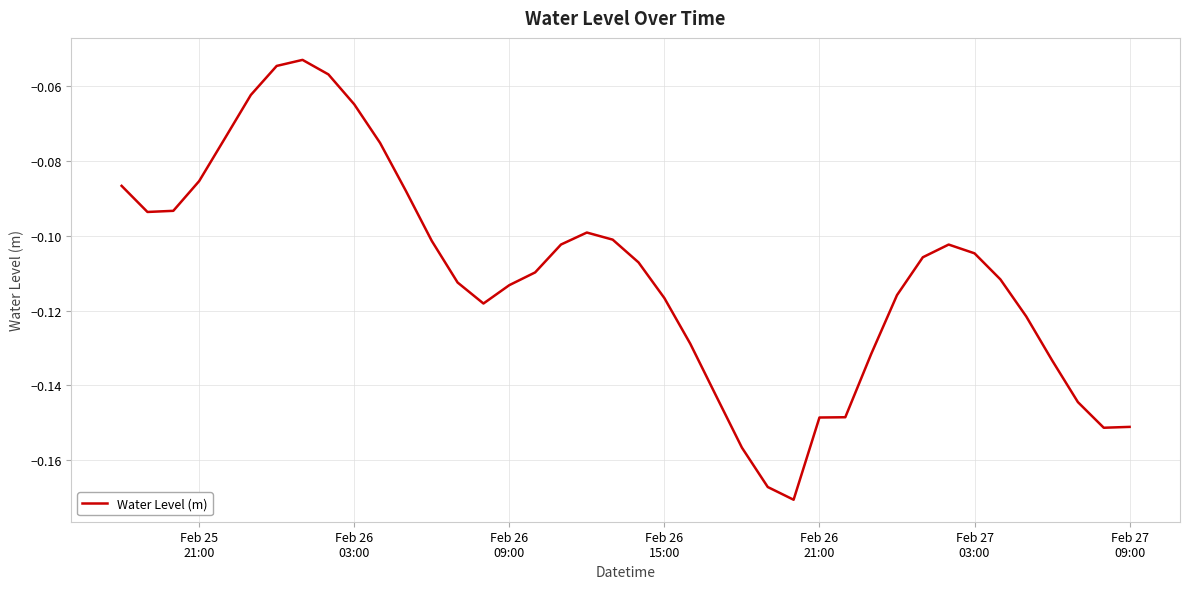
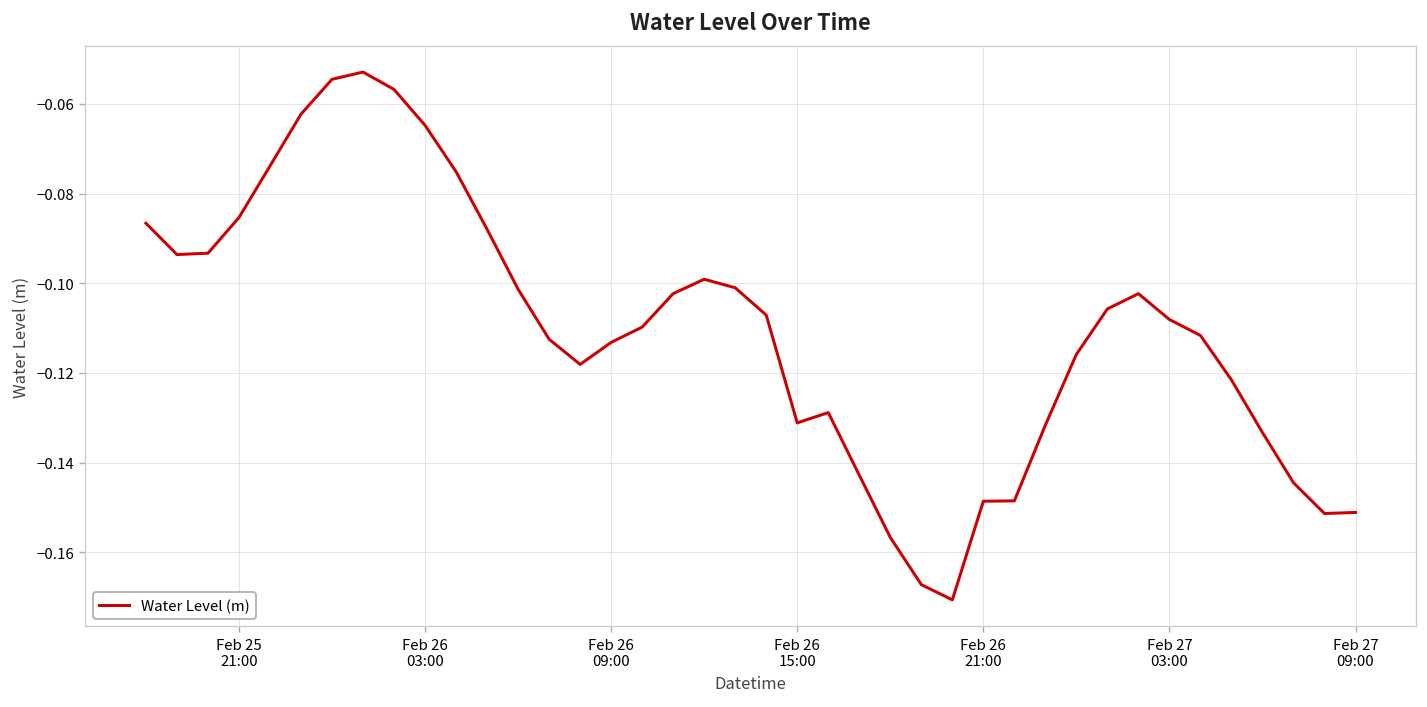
Feb 26 15:00: -0.117 -> -0.131
Feb 27 03:00: -0.105 -> -0.108
